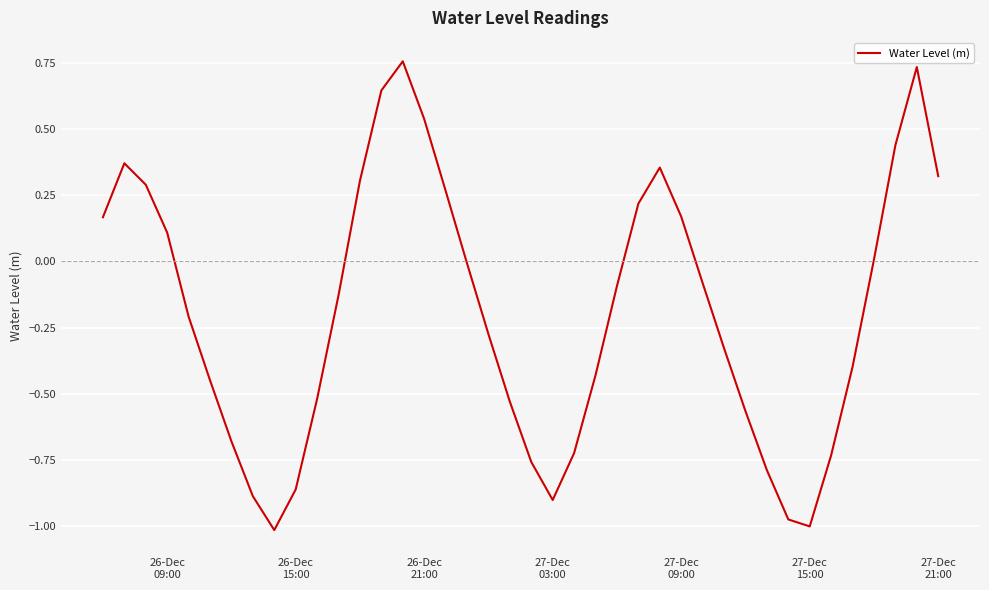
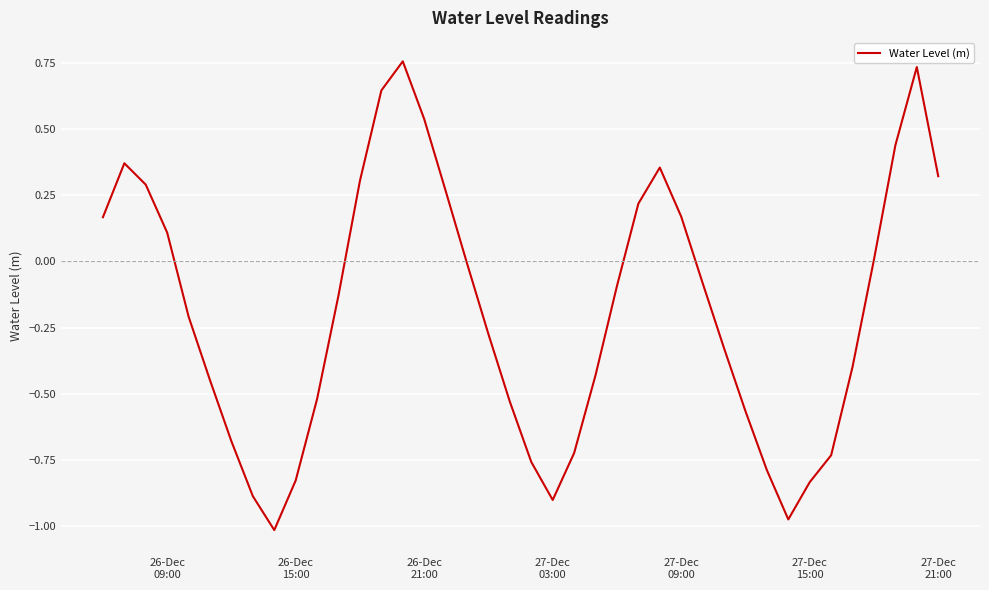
26-Dec 15:00: -0.86 -> -0.83
27-Dec 15:00: -1.00 -> -0.83
